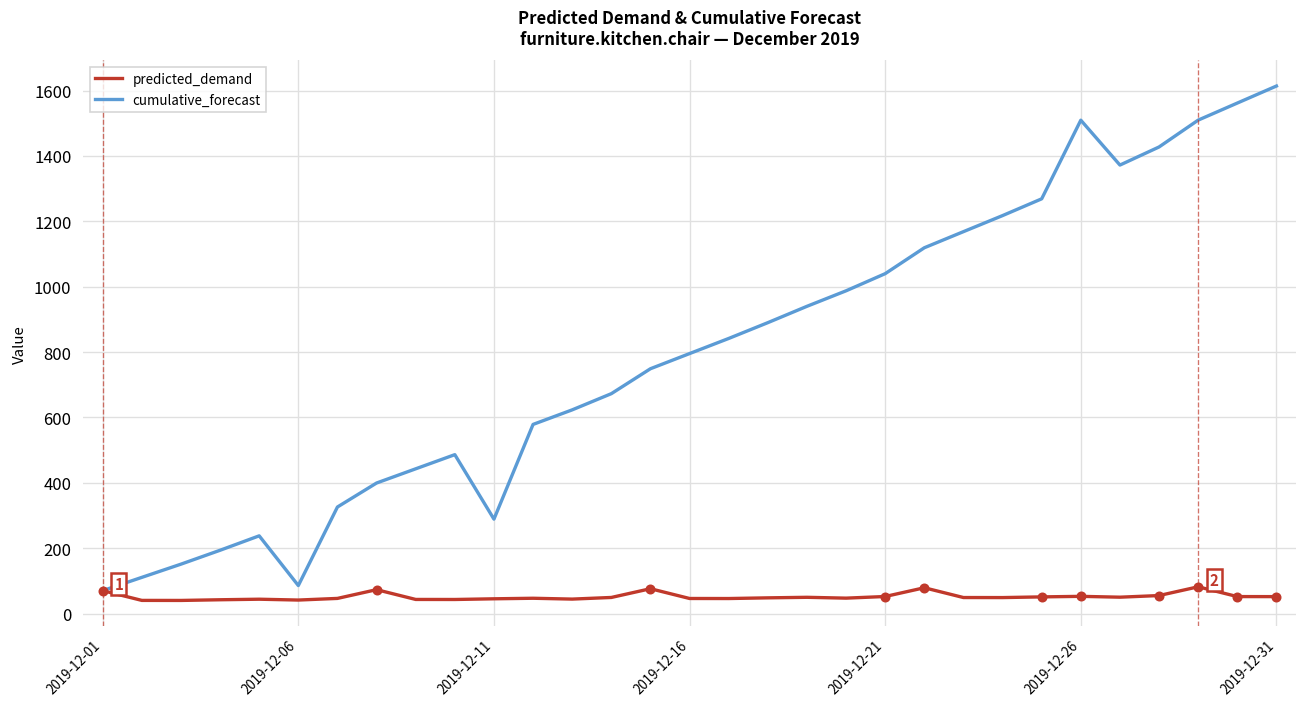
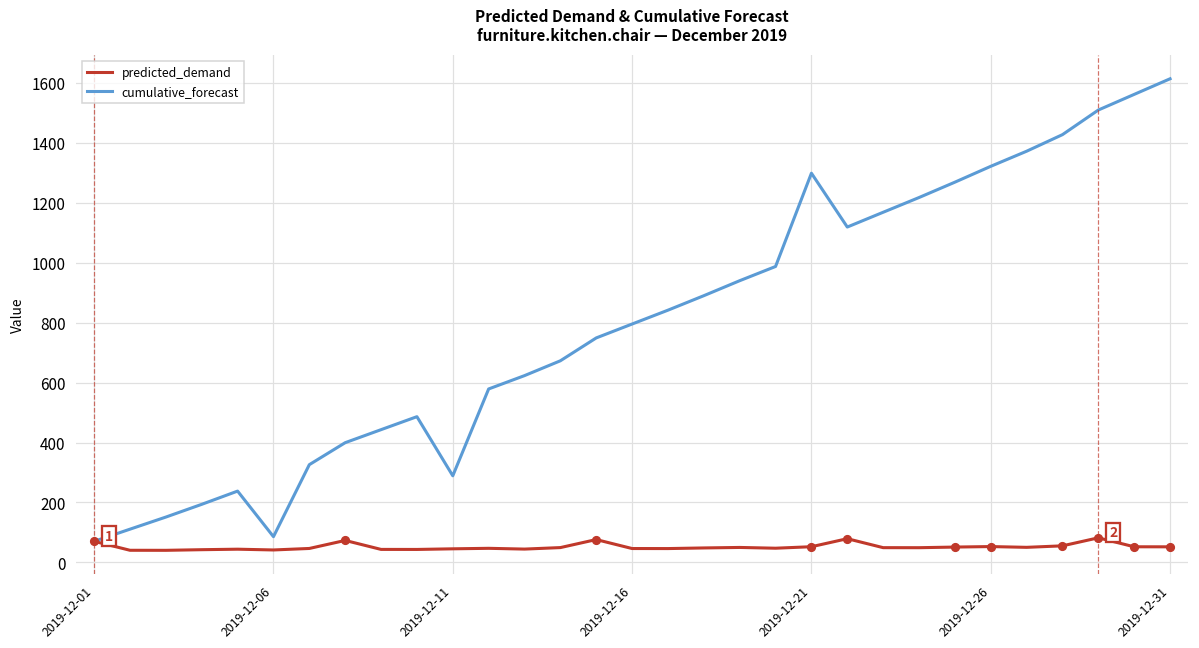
cumulative_forecast, 2019-12-21: 1040 -> 1300
cumulative_forecast, 2019-12-26: 1510 -> 1320
